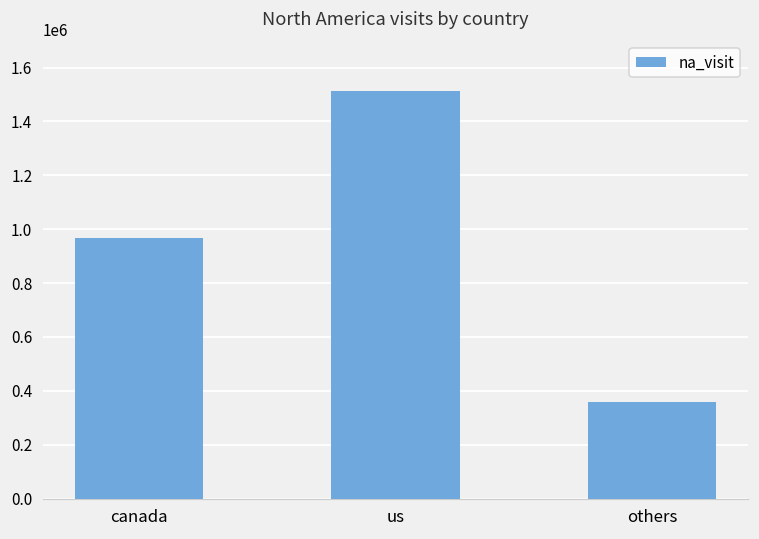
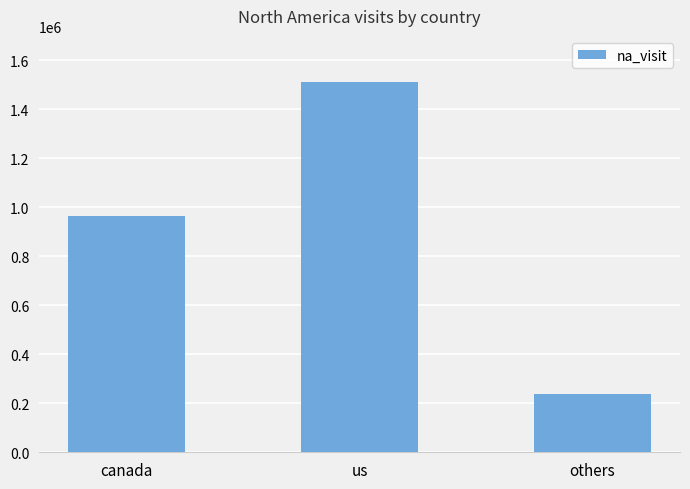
others: 360000 -> 240000
